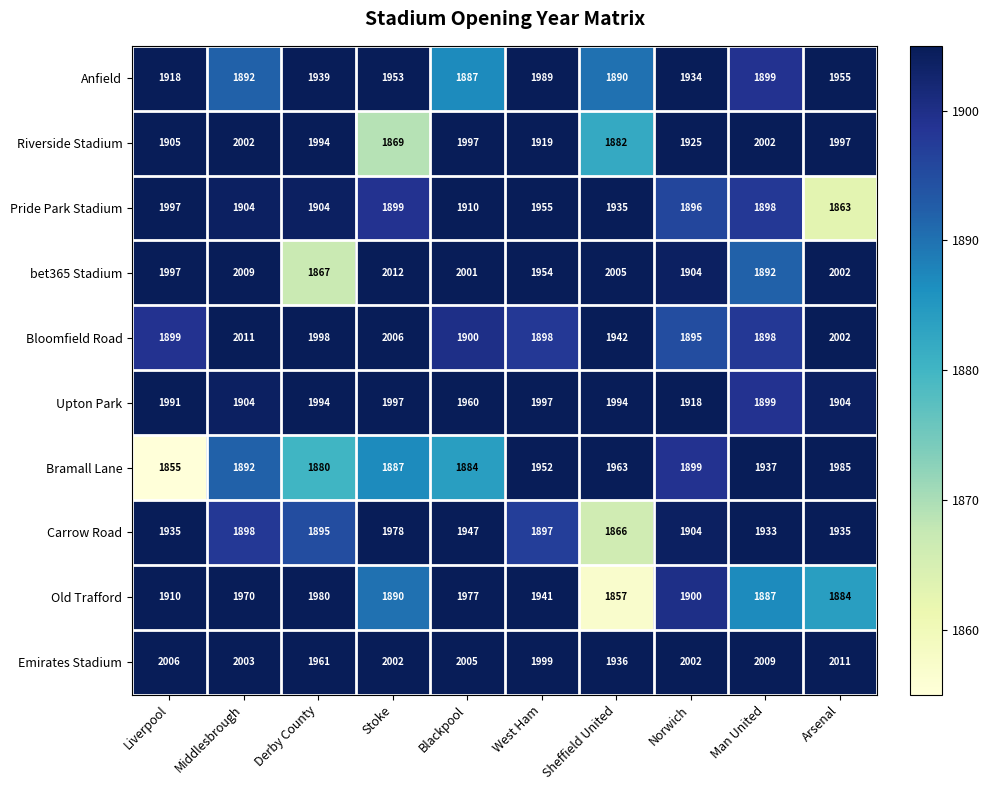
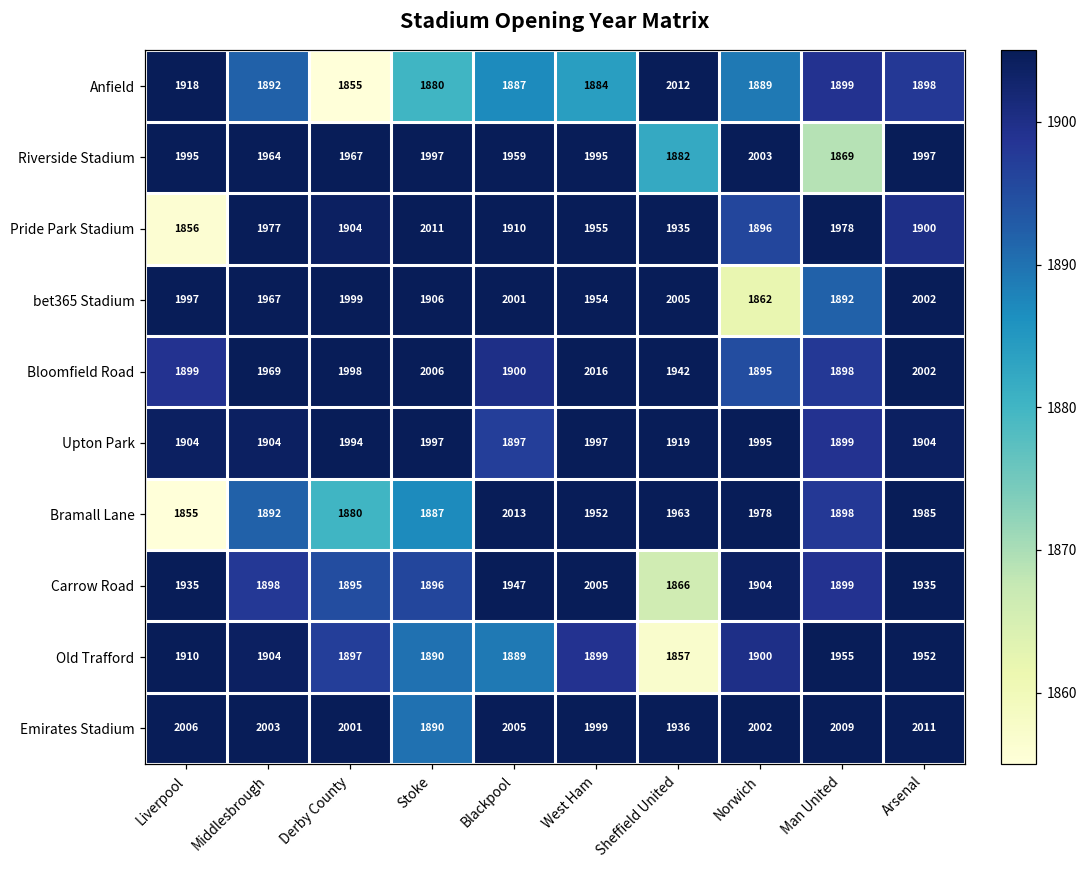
Anfield, Derby County: 1939 -> 1855
Anfield, Stoke: 1953 -> 1880
Anfield, West Ham: 1989 -> 1884
Anfield, Sheffield United: 1890 -> 2012
Anfield, Norwich: 1934 -> 1889
Anfield, Arsenal: 1955 -> 1898
Riverside Stadium, Liverpool: 1905 -> 1995
Riverside Stadium, Middlesbrough: 2002 -> 1964
Riverside Stadium, Derby County: 1994 -> 1967
Riverside Stadium, Stoke: 1869 -> 1997
Riverside Stadium, Blackpool: 1997 -> 1959
Riverside Stadium, West Ham: 1919 -> 1995
Riverside Stadium, Norwich: 1925 -> 2003
Riverside Stadium, Man United: 2002 -> 1869
Pride Park Stadium, Liverpool: 1997 -> 1856
Pride Park Stadium, Middlesbrough: 1904 -> 1977
Pride Park Stadium, Stoke: 1899 -> 2011
Pride Park Stadium, Man United: 1898 -> 1978
Pride Park Stadium, Arsenal: 1863 -> 1900
bet365 Stadium, Middlesbrough: 2009 -> 1967
bet365 Stadium, Derby County: 1867 -> 1999
bet365 Stadium, Stoke: 2012 -> 1906
bet365 Stadium, Norwich: 1904 -> 1862
Bloomfield Road, Middlesbrough: 2011 -> 1969
Bloomfield Road, West Ham: 1898 -> 2016
Upton Park, Liverpool: 1991 -> 1904
Upton Park, Blackpool: 1960 -> 1897
Upton Park, Sheffield United: 1994 -> 1919
Upton Park, Norwich: 1918 -> 1995
Bramall Lane, Blackpool: 1884 -> 2013
Bramall Lane, Norwich: 1899 -> 1978
Bramall Lane, Man United: 1937 -> 1898
Carrow Road, Stoke: 1978 -> 1896
Carrow Road, West Ham: 1897 -> 2005
Carrow Road, Man United: 1933 -> 1899
Old Trafford, Middlesbrough: 1970 -> 1904
Old Trafford, Derby County: 1980 -> 1897
Old Trafford, Blackpool: 1977 -> 1889
Old Trafford, West Ham: 1941 -> 1899
Old Trafford, Man United: 1887 -> 1955
Old Trafford, Arsenal: 1884 -> 1952
Emirates Stadium, Derby County: 1961 -> 2001
Emirates Stadium, Stoke: 2002 -> 1890
